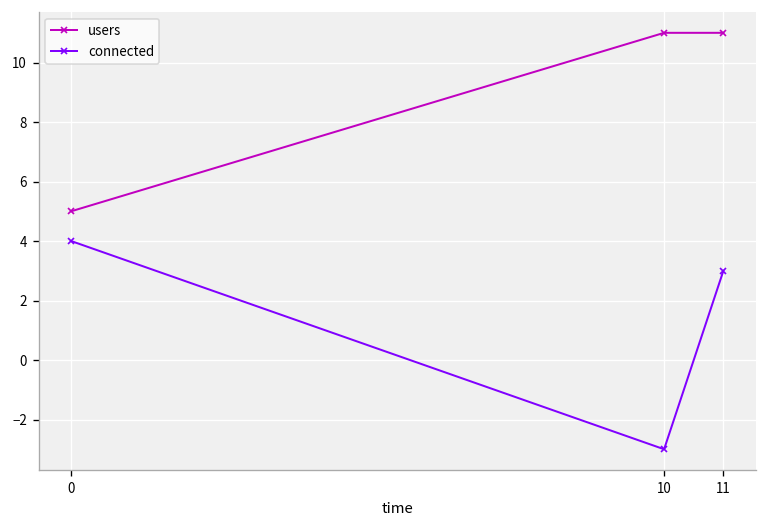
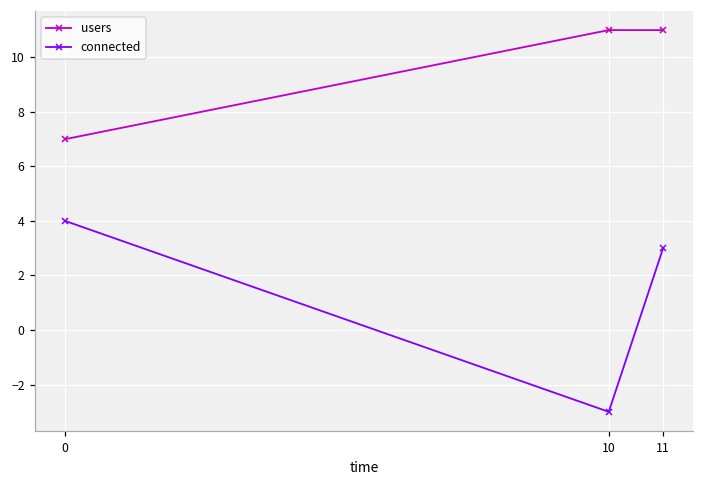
users, 0: 5 -> 7
